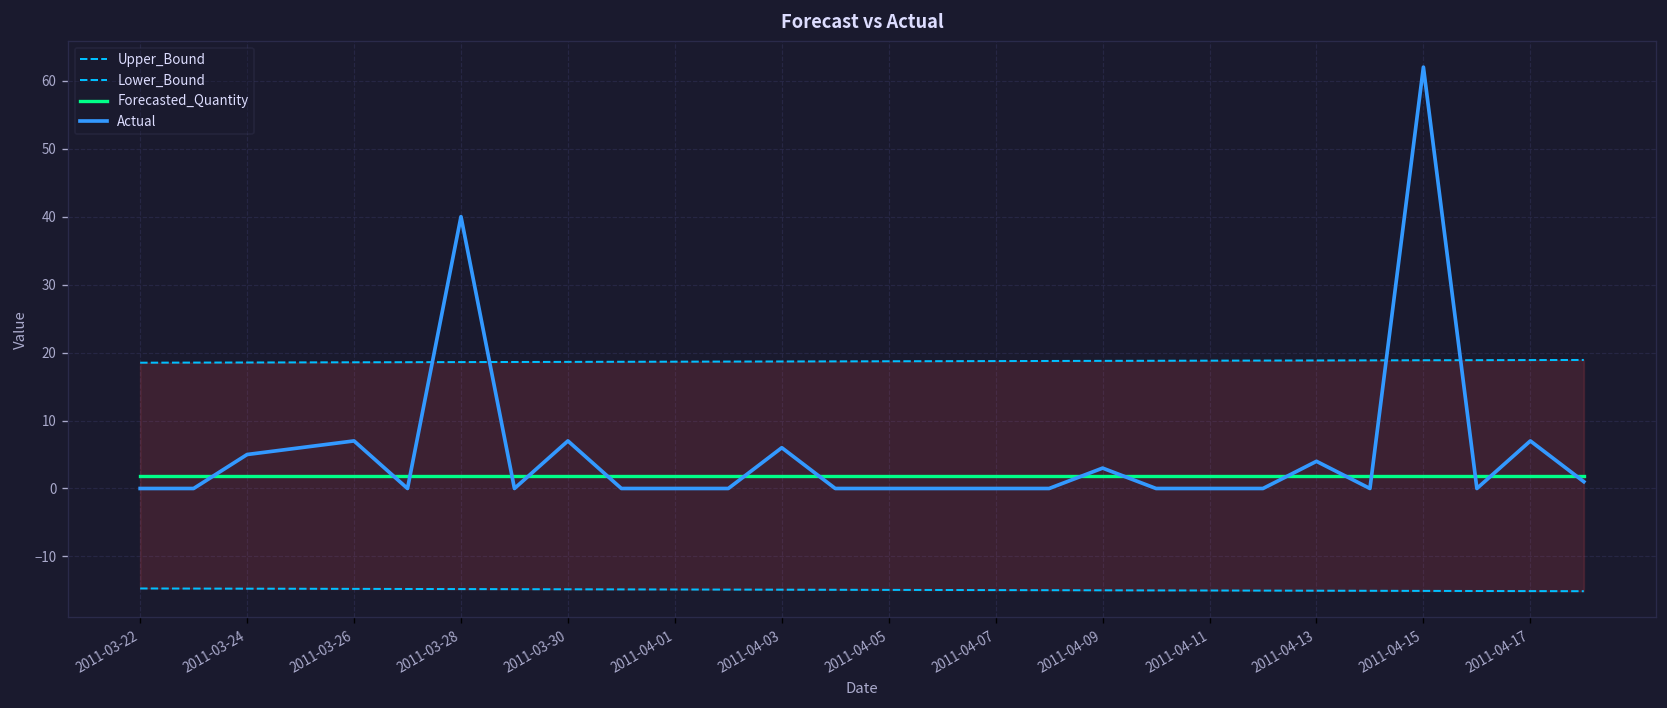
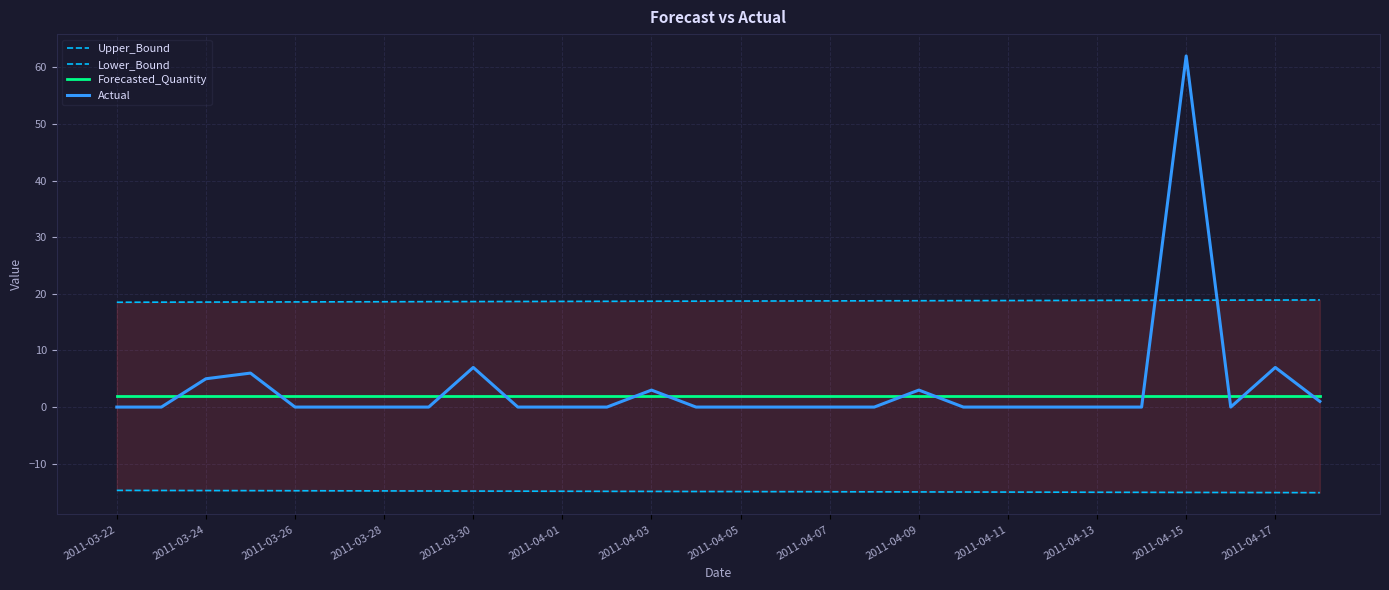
Actual, 2011-03-26: 7 -> 0
Actual, 2011-03-28: 40 -> 0
Actual, 2011-04-03: 6 -> 3
Actual, 2011-04-13: 4 -> 0
